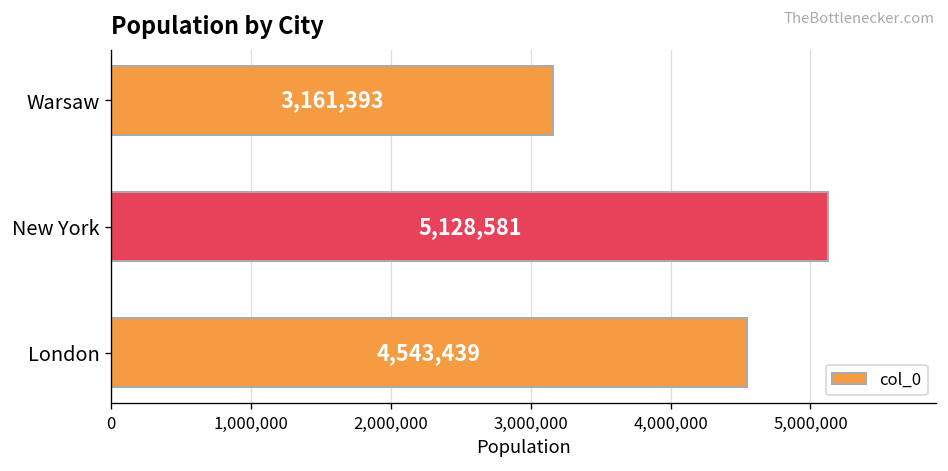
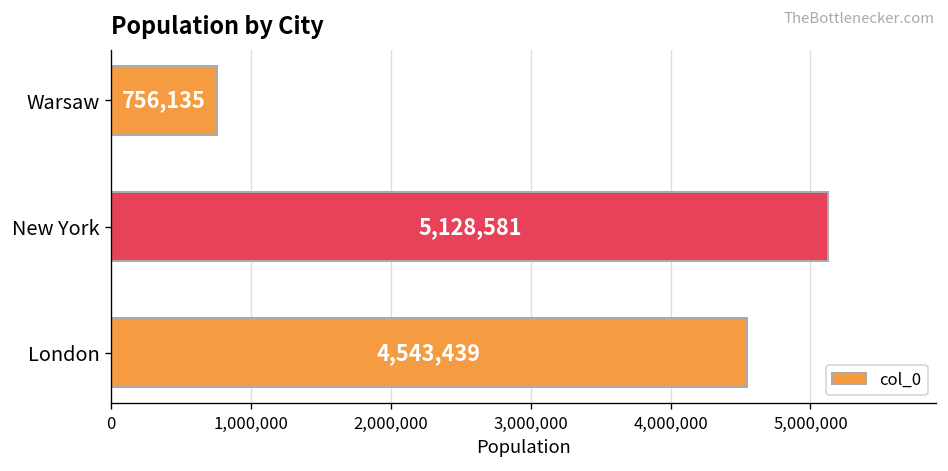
Warsaw: 3,161,393 -> 756,135
